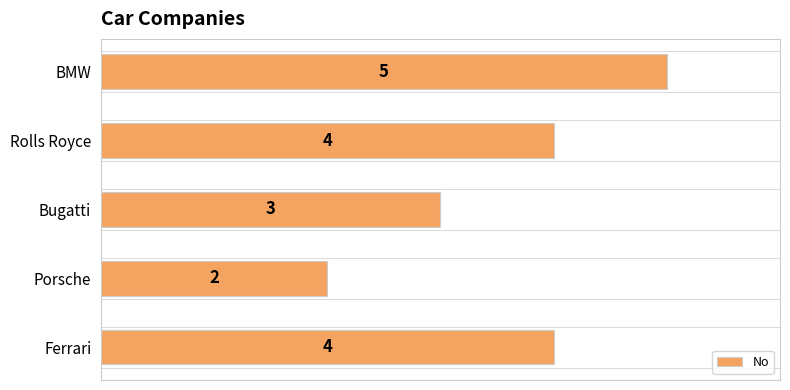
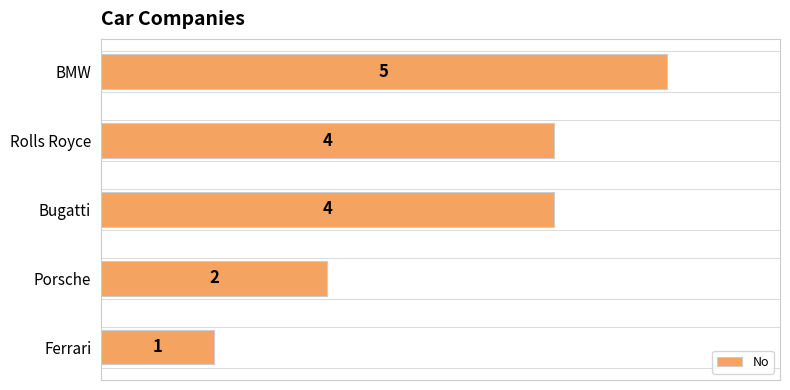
Bugatti: 3 -> 4
Ferrari: 4 -> 1
